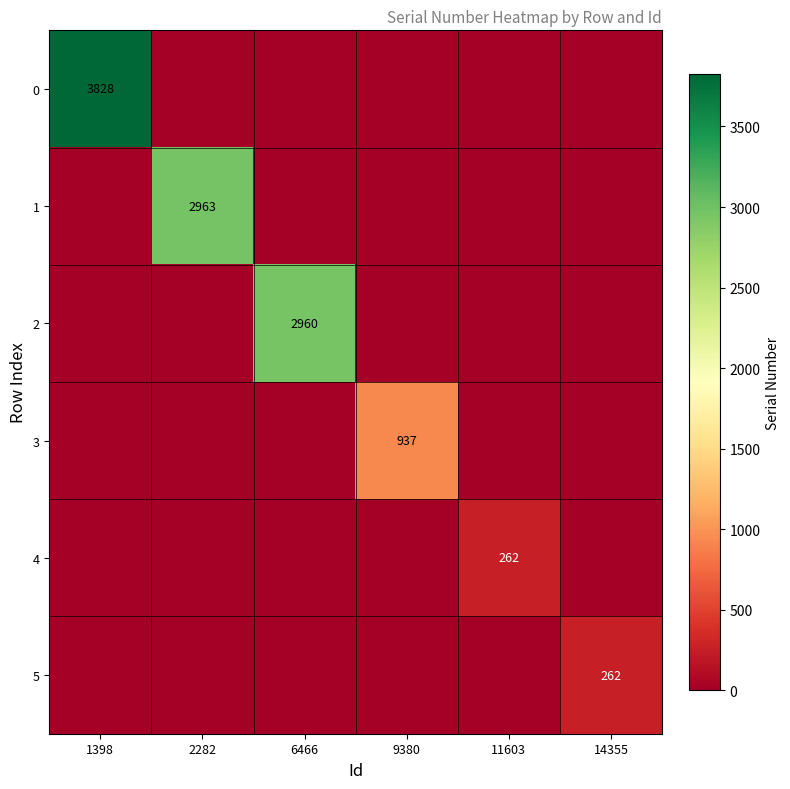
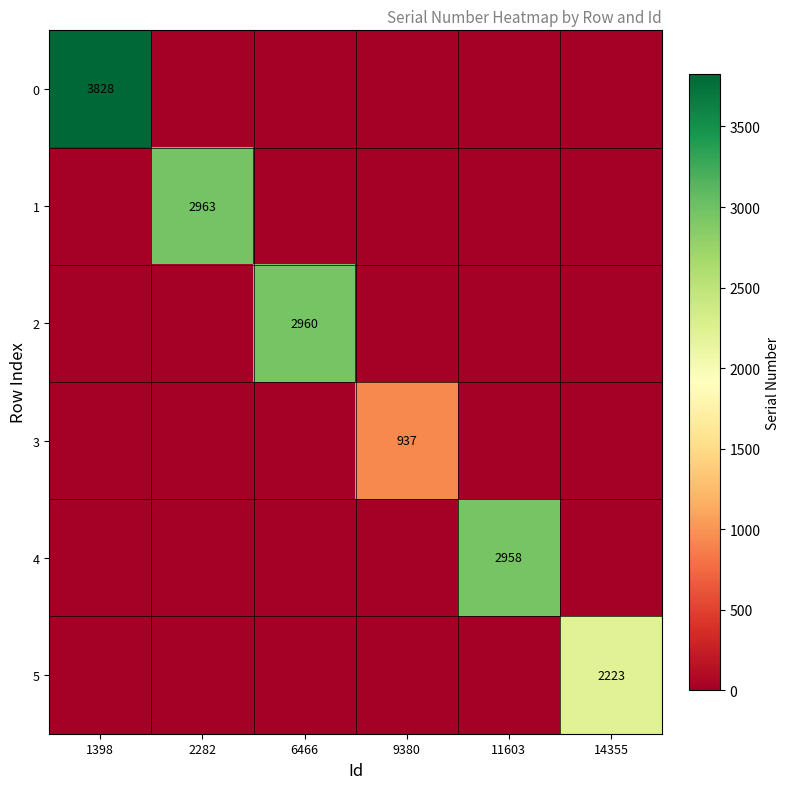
4, 11603: 262 -> 2958
5, 14355: 262 -> 2223
